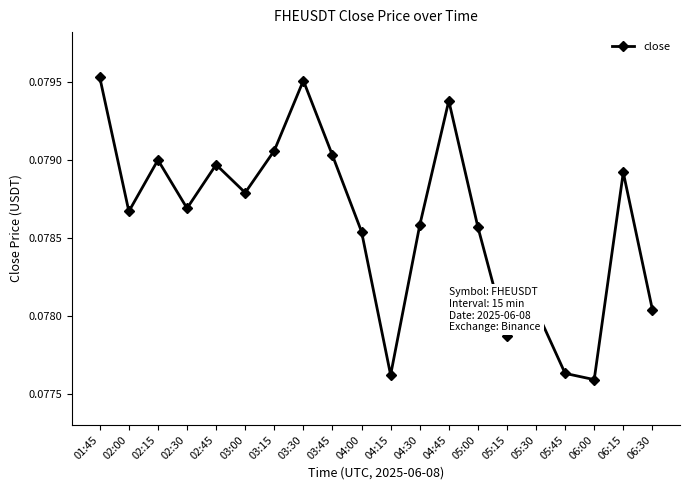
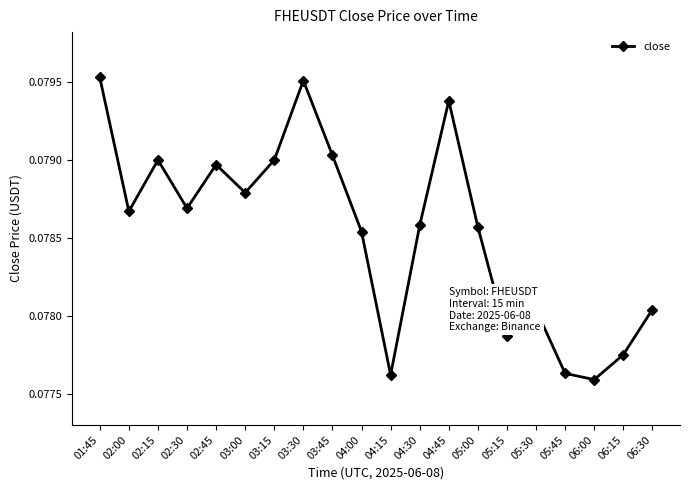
03:15: 0.07906 -> 0.07900
06:15: 0.07892 -> 0.07775
